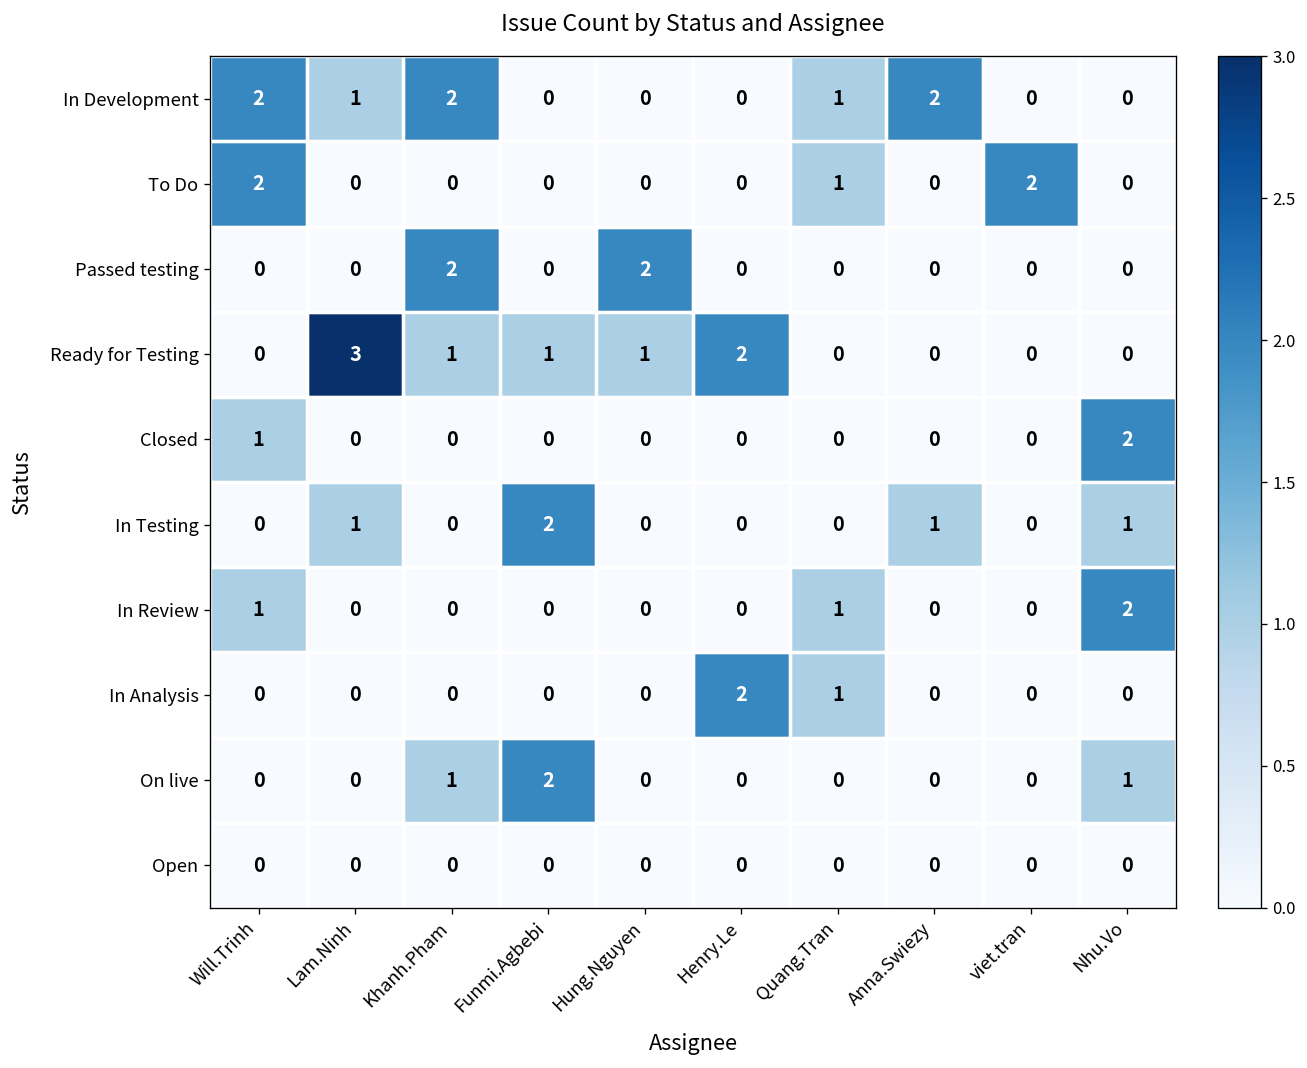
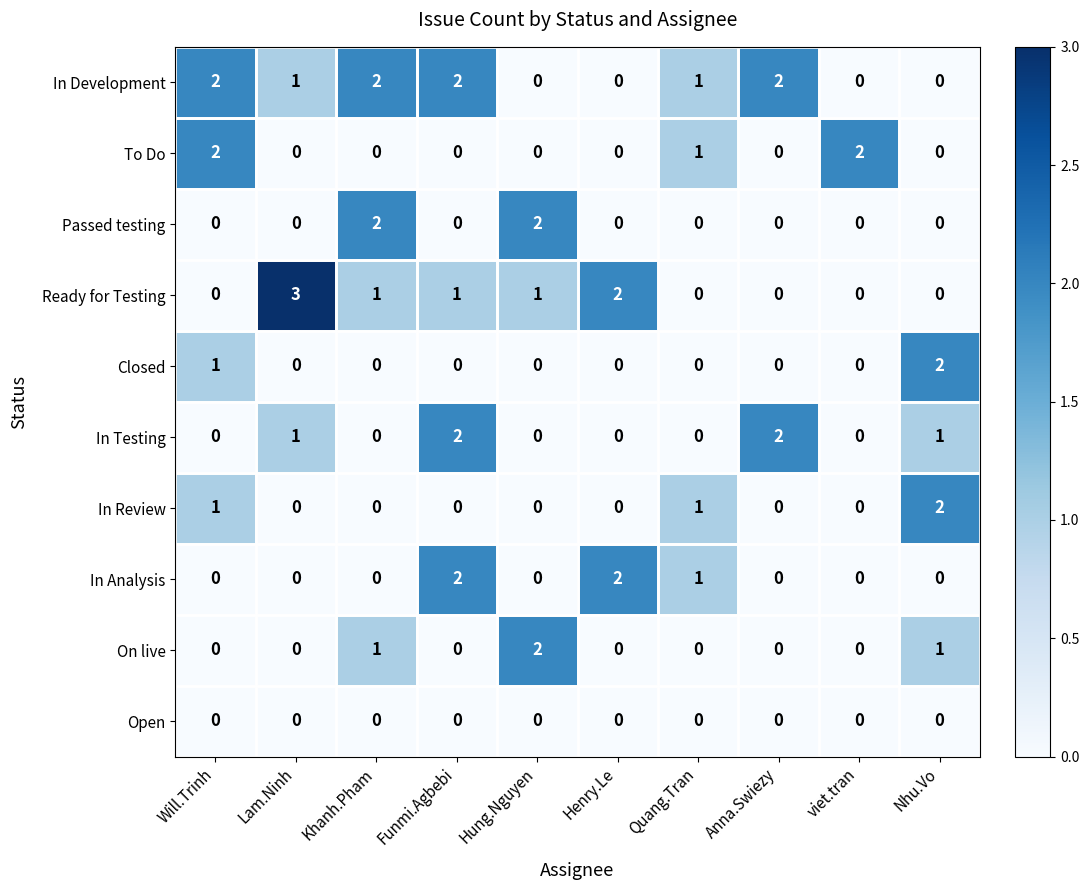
In Development, Funmi.Agbebi: 0 -> 2
In Testing, Anna.Swiezy: 1 -> 2
In Analysis, Funmi.Agbebi: 0 -> 2
On live, Funmi.Agbebi: 2 -> 0
On live, Hung.Nguyen: 0 -> 2
